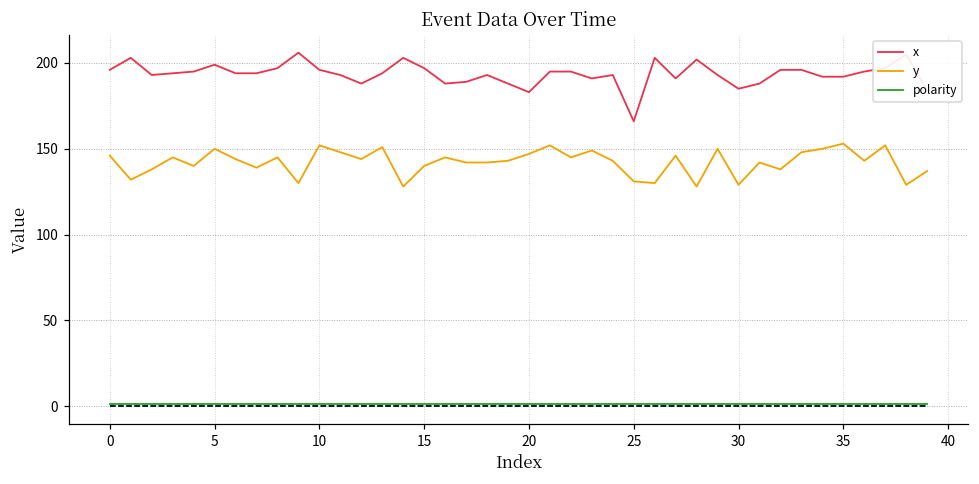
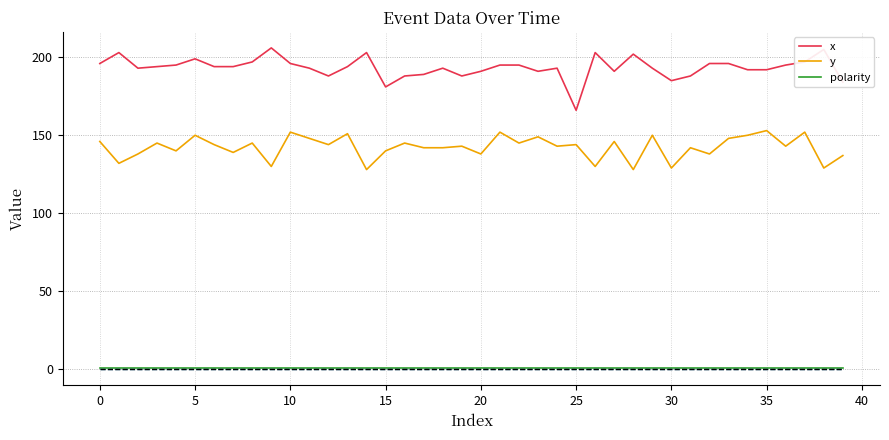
x, 15: 197 -> 181
x, 20: 183 -> 191
y, 20: 147 -> 138
y, 25: 131 -> 144
